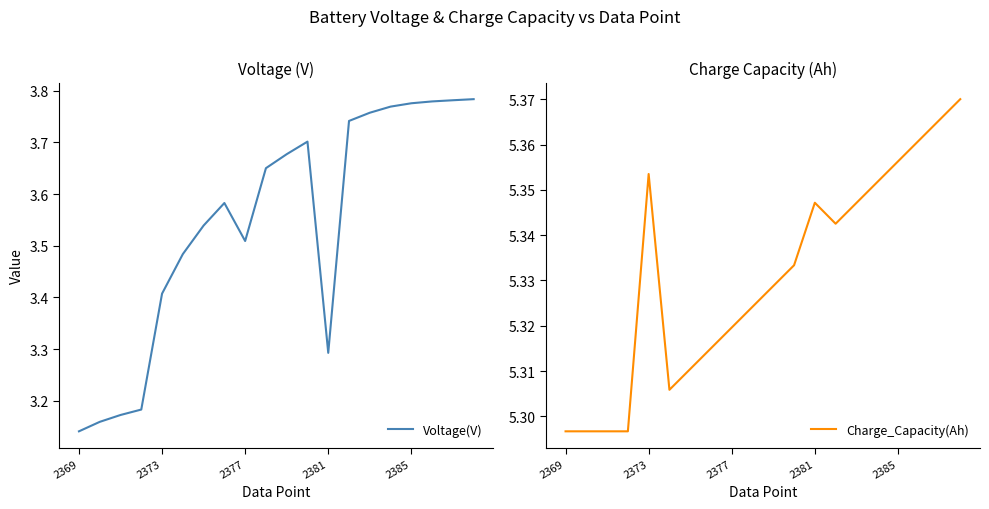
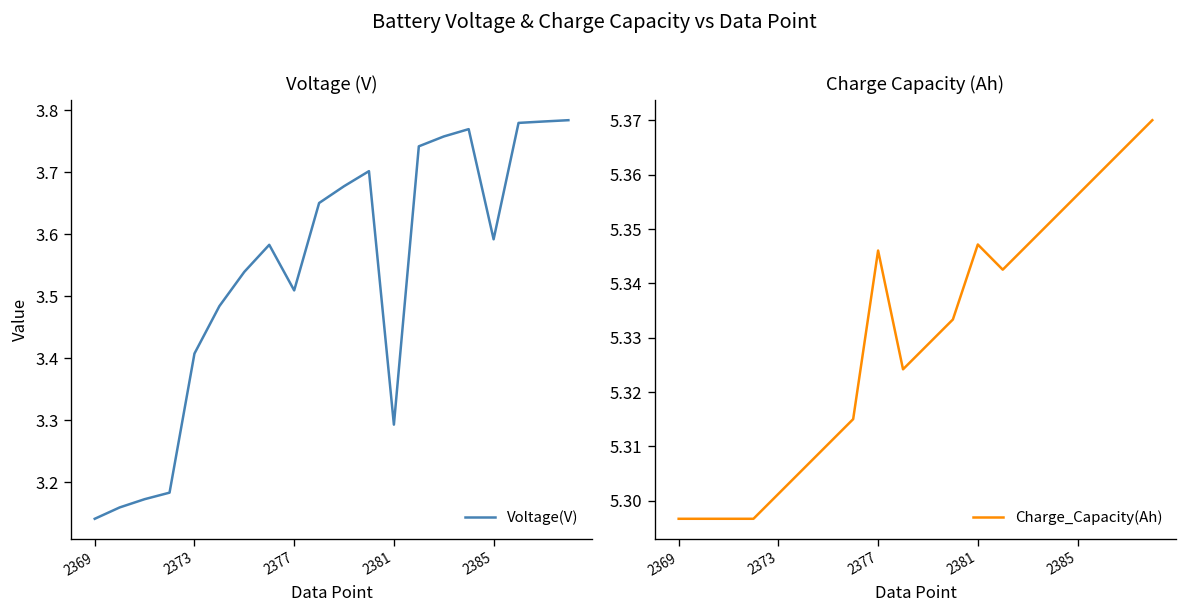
Voltage (V), 2385: 3.78 -> 3.59
Charge Capacity (Ah), 2373: 5.354 -> 5.301
Charge Capacity (Ah), 2377: 5.320 -> 5.346
